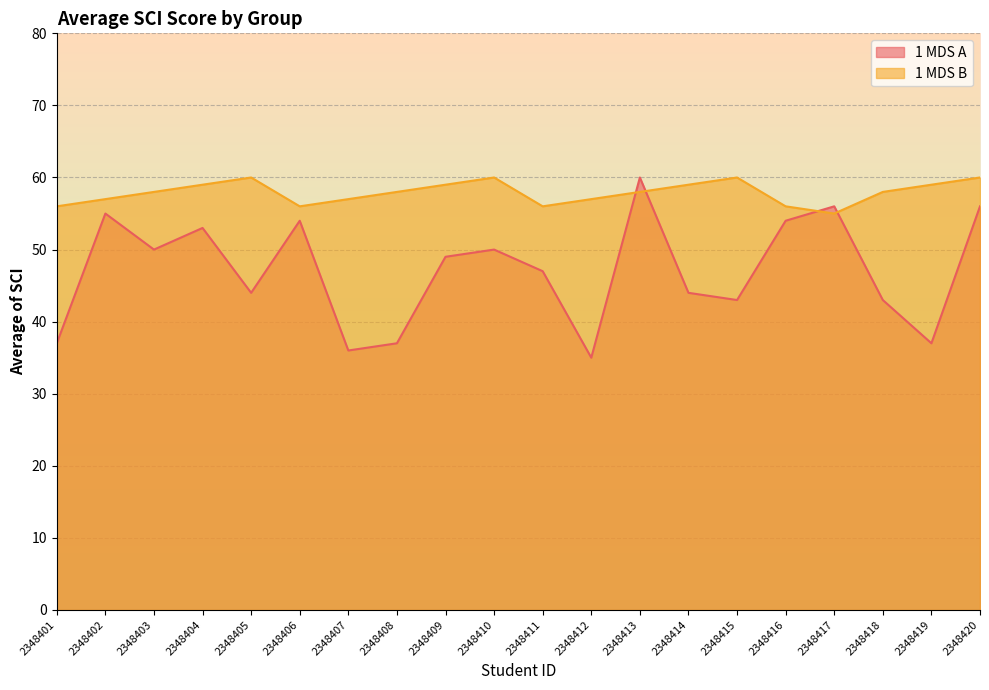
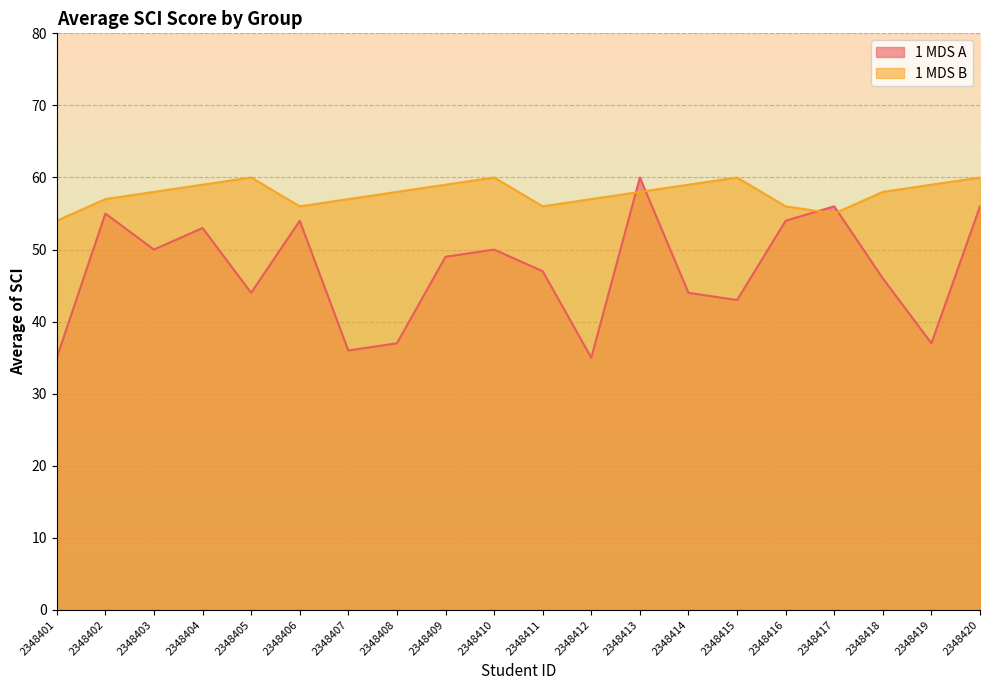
1 MDS A, 2348401: 37 -> 35
1 MDS B, 2348401: 56 -> 54
1 MDS A, 2348418: 43 -> 46
